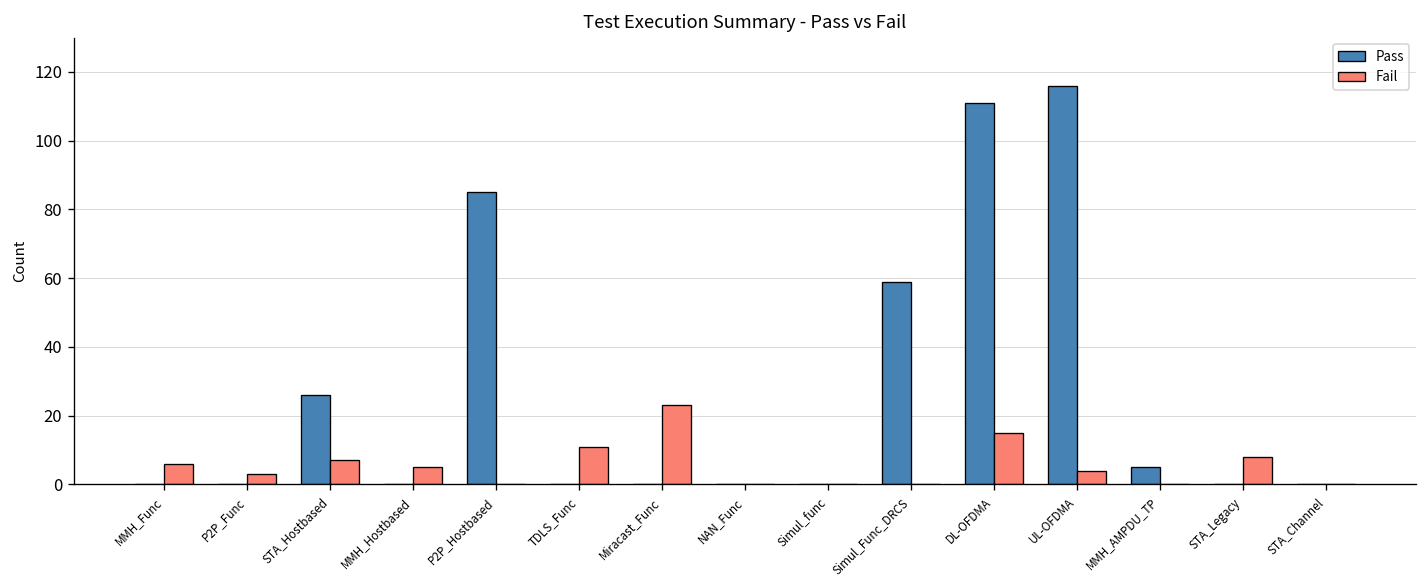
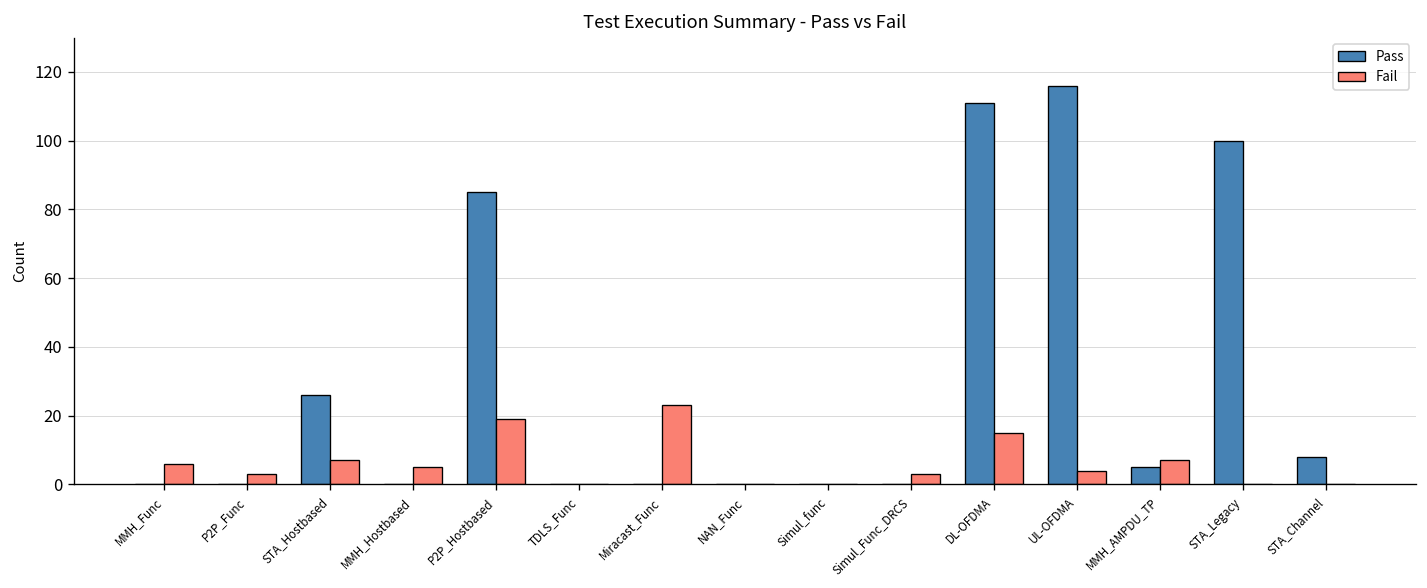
Fail, P2P_Hostbased: 0 -> 19
Fail, TDLS_Func: 11 -> 0
Pass, Simul_Func_DRCS: 59 -> 0
Fail, Simul_Func_DRCS: 0 -> 3
Fail, MMH_AMPDU_TP: 0 -> 7
Pass, STA_Legacy: 0 -> 100
Fail, STA_Legacy: 8 -> 0
Pass, STA_Channel: 0 -> 8
